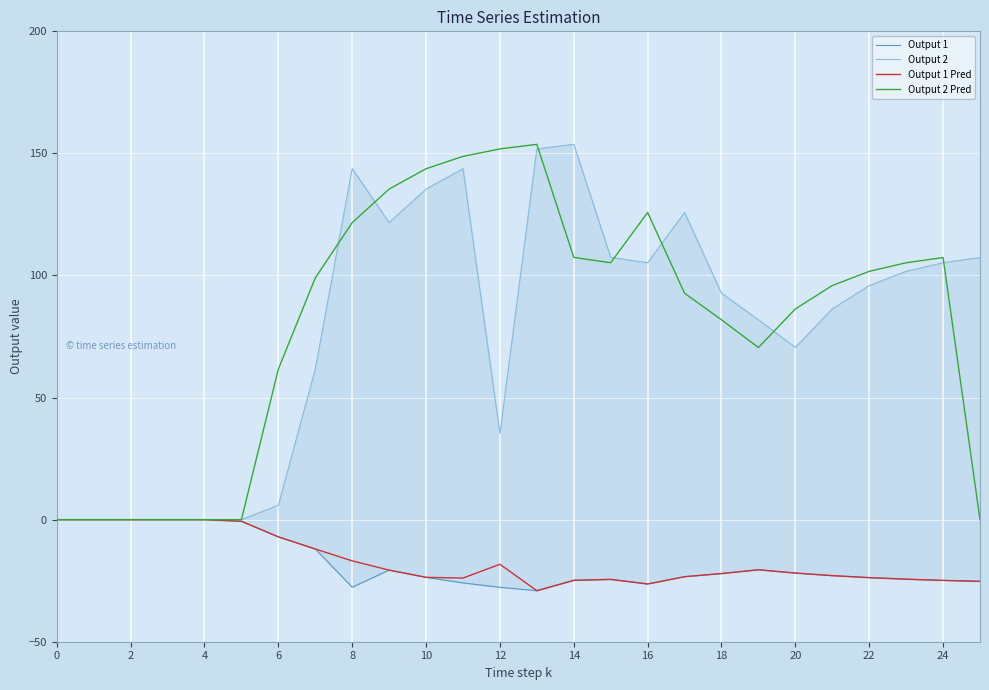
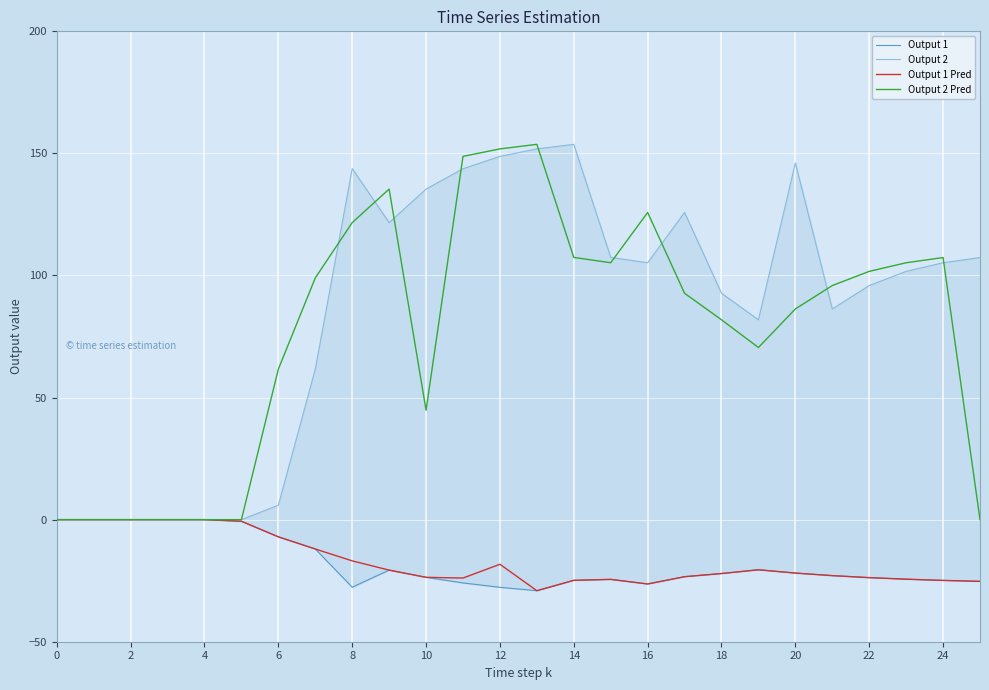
Output 2 Pred, 10: 144 -> 45
Output 2, 12: 35 -> 149
Output 2, 20: 70 -> 146
